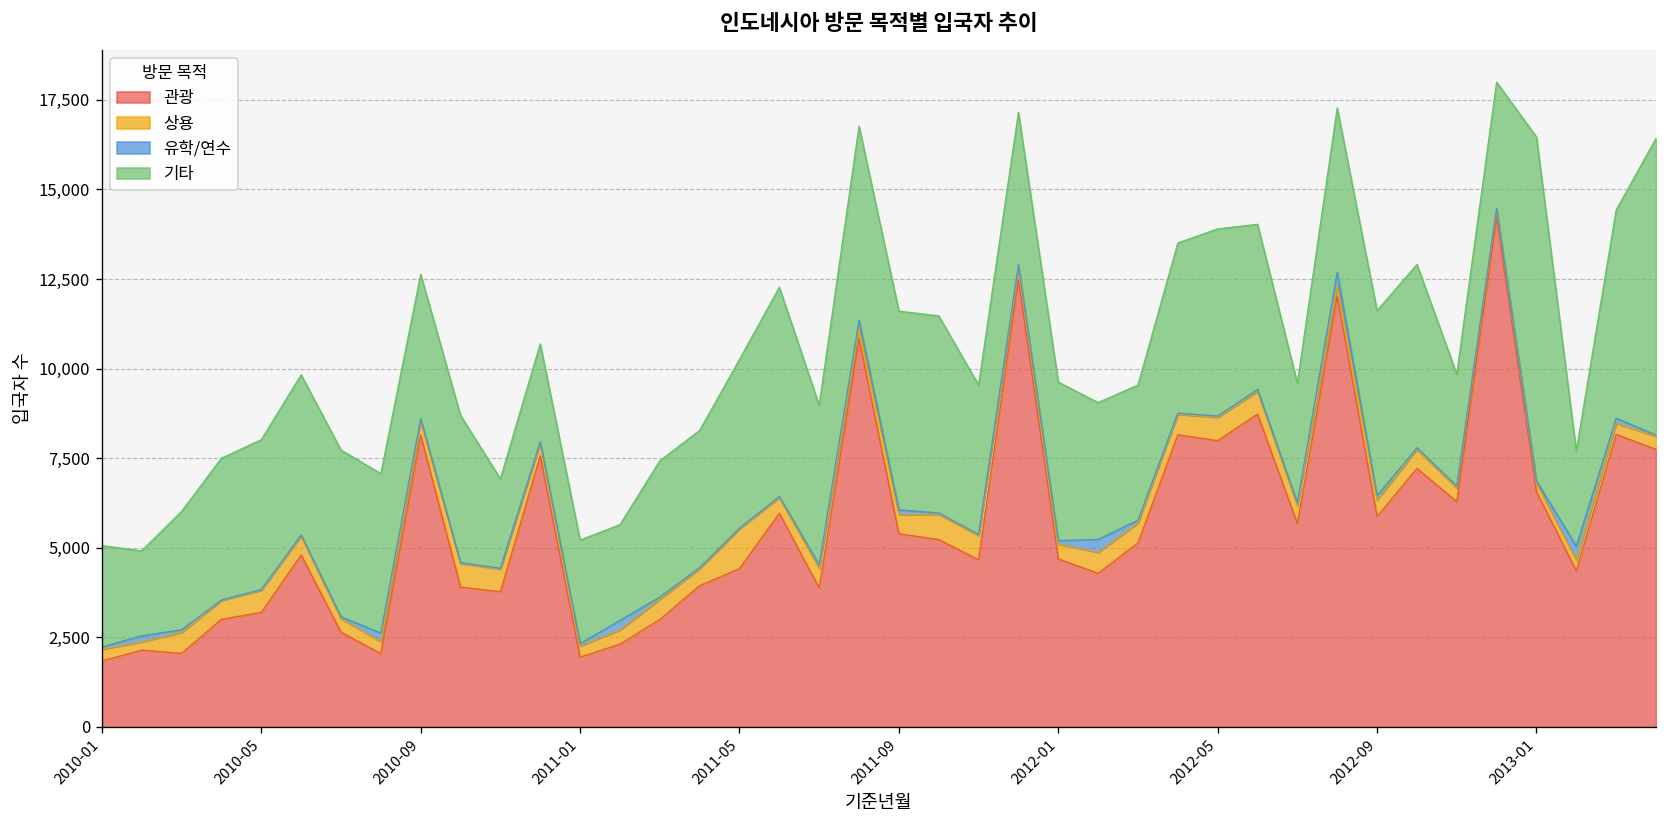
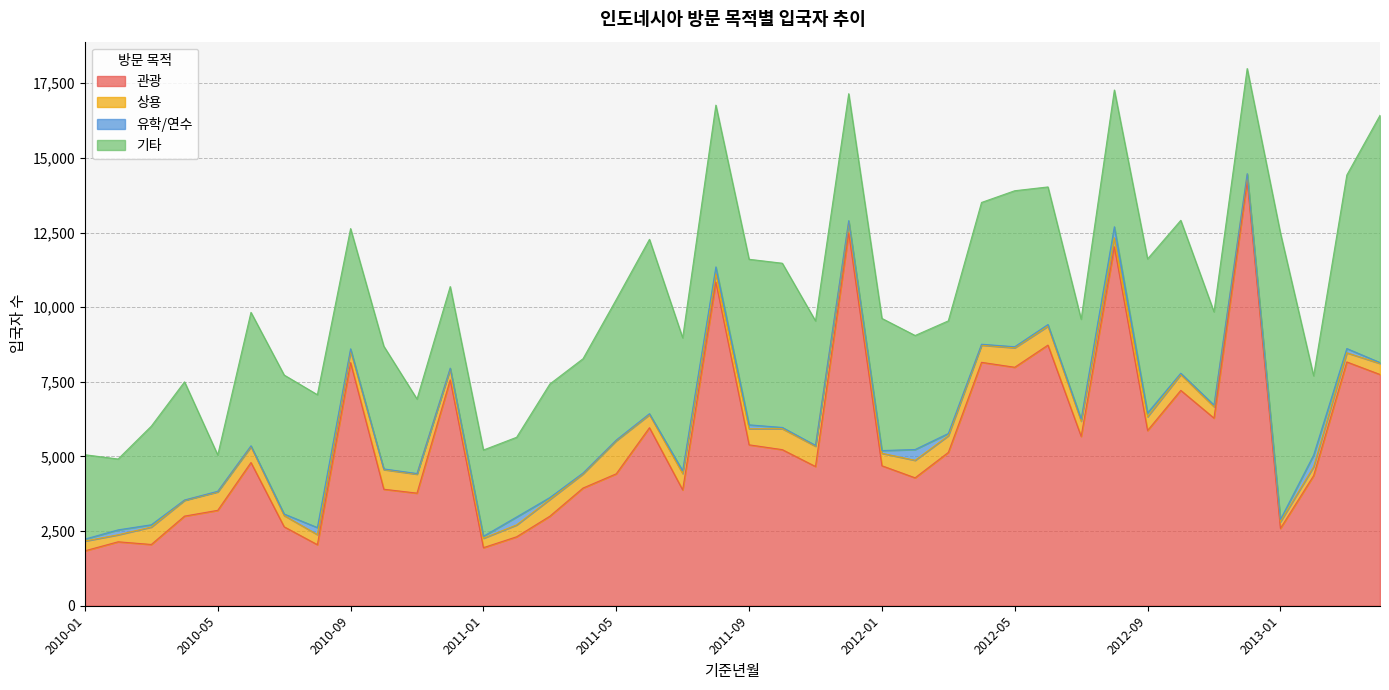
기타, 2010-05: 4,200 -> 1,200
관광, 2013-01: 6,600 -> 2,600
